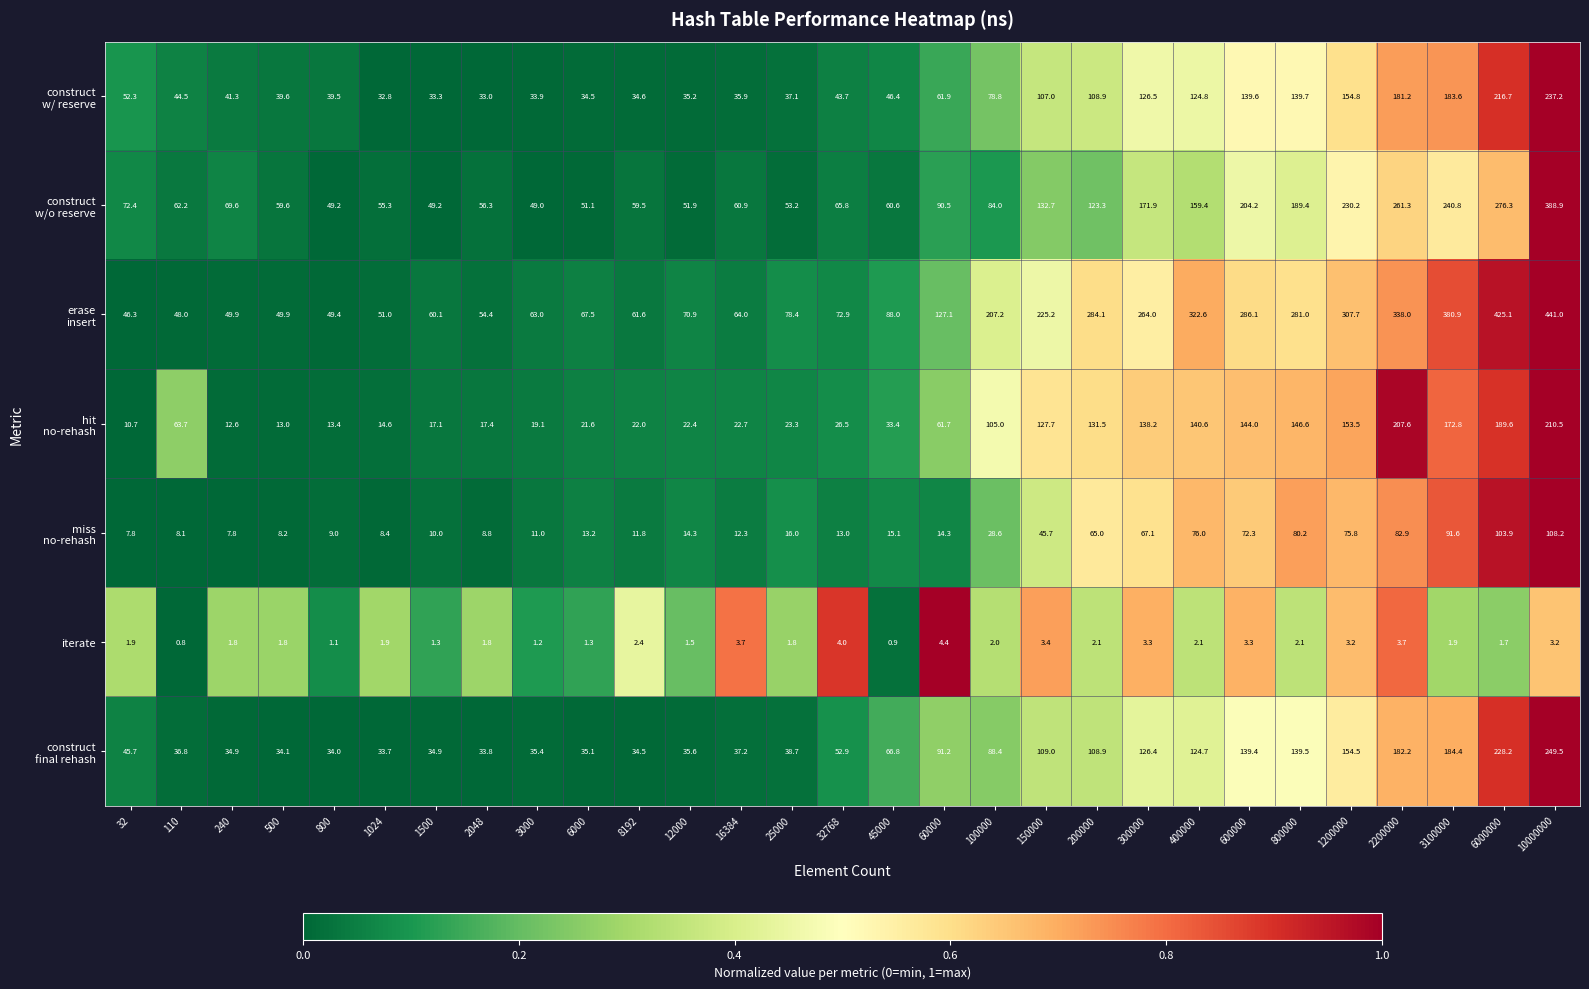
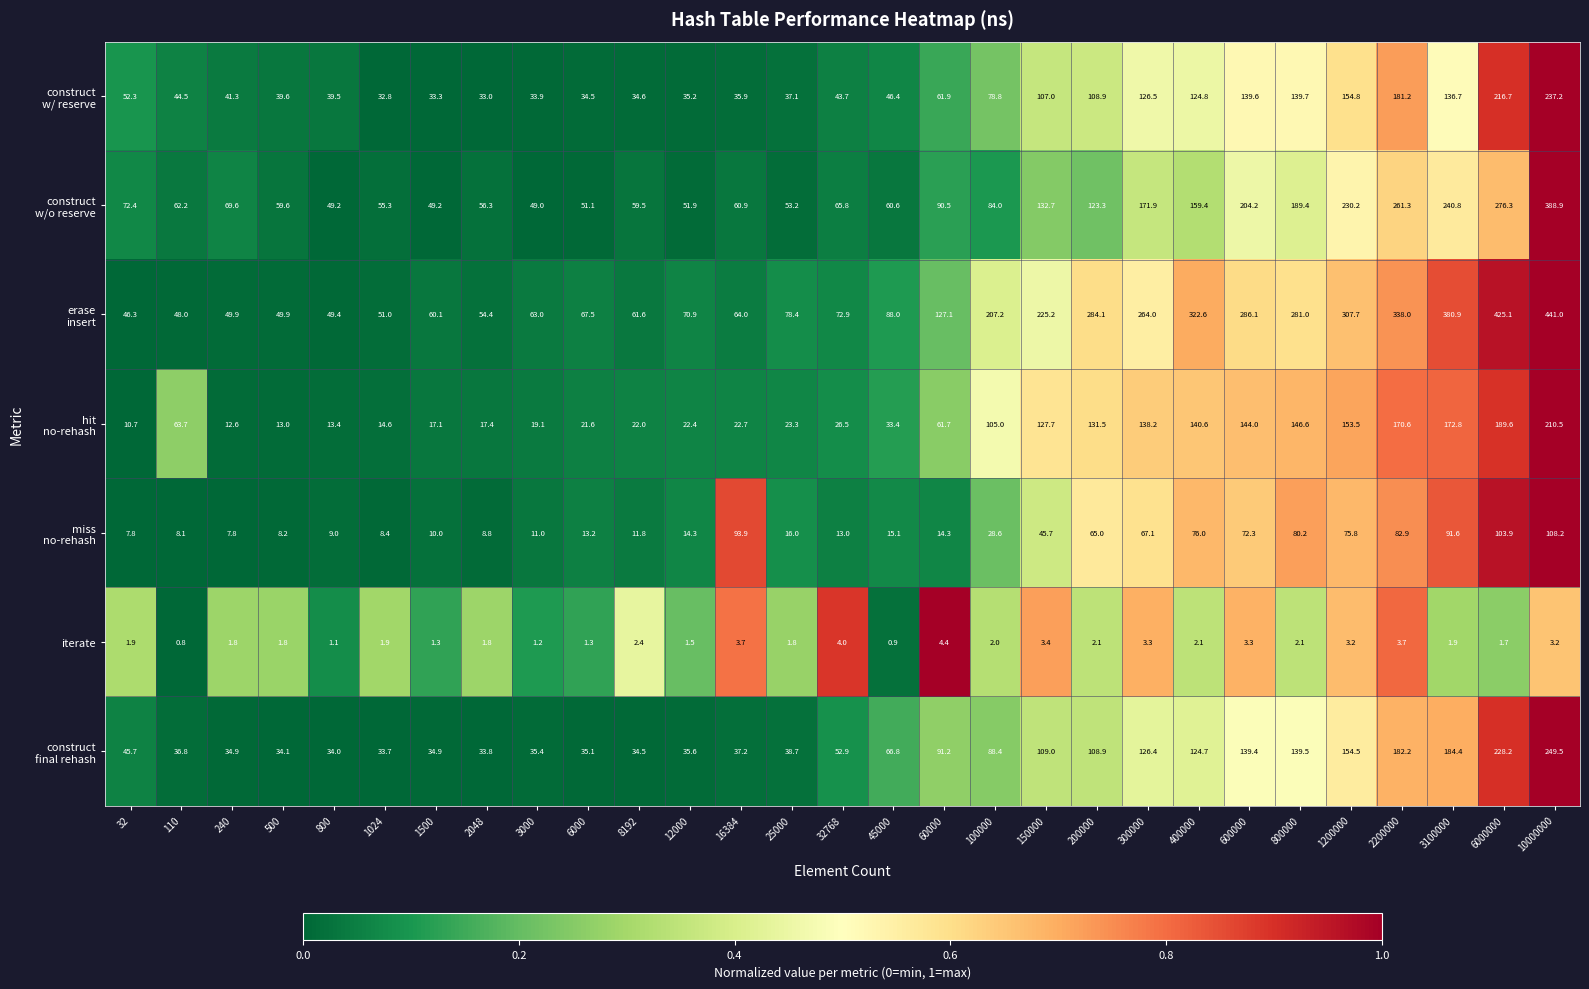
construct w/ reserve, 3100000: 183.6 -> 136.7
hit no-rehash, 2200000: 207.6 -> 170.6
miss no-rehash, 16384: 12.3 -> 93.9
